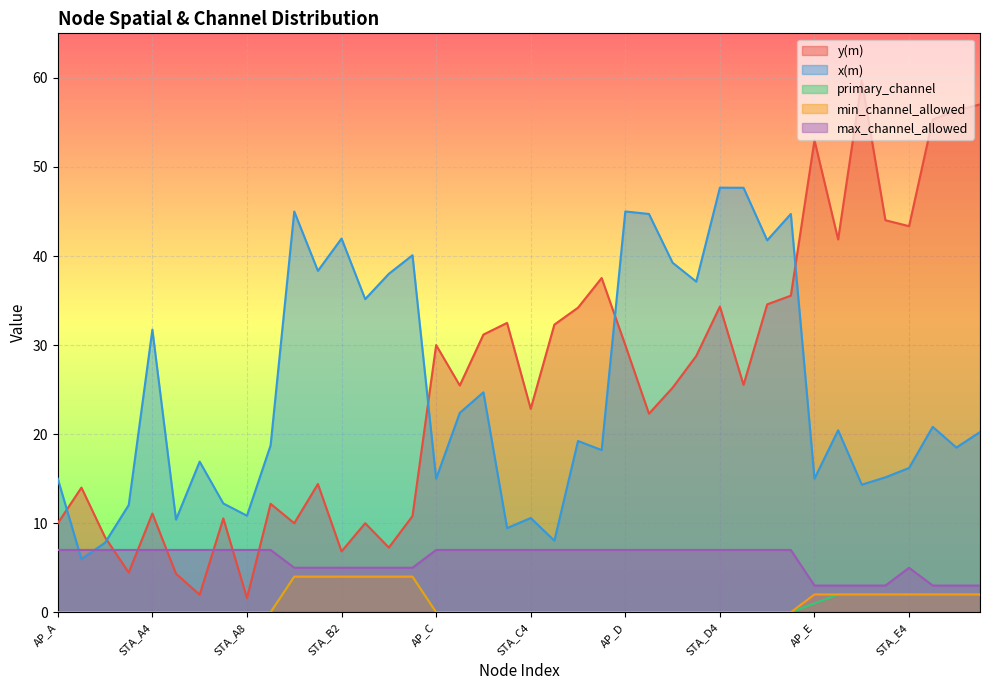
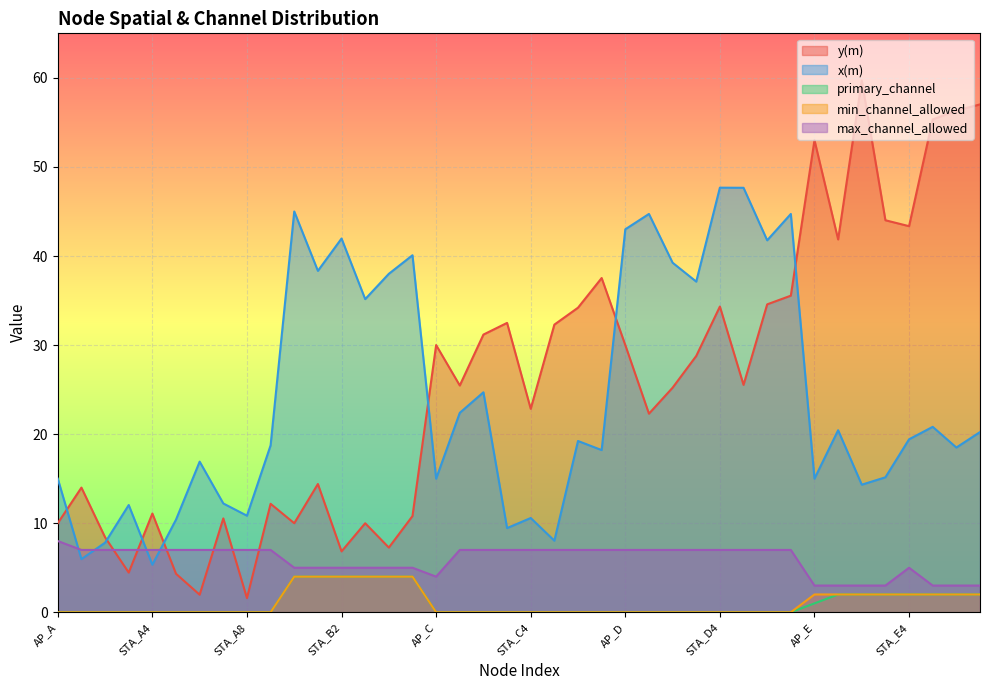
max_channel_allowed, AP_A: 7 -> 8
x(m), STA_A4: 32 -> 5
max_channel_allowed, AP_C: 7 -> 4
x(m), AP_D: 45 -> 43
x(m), STA_E4: 16 -> 19
